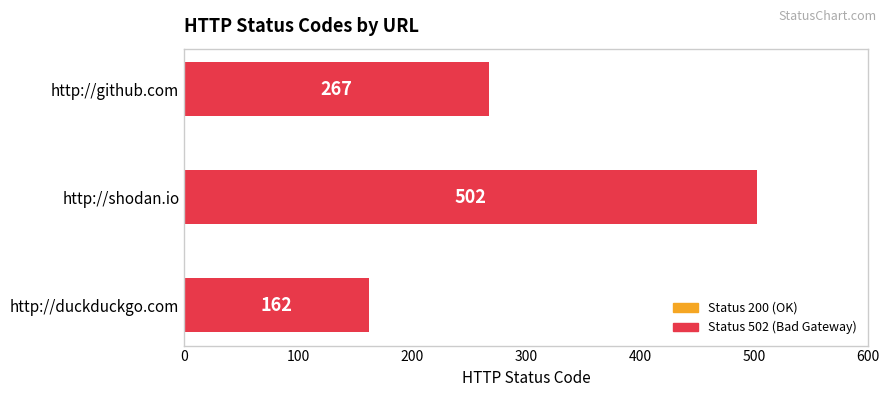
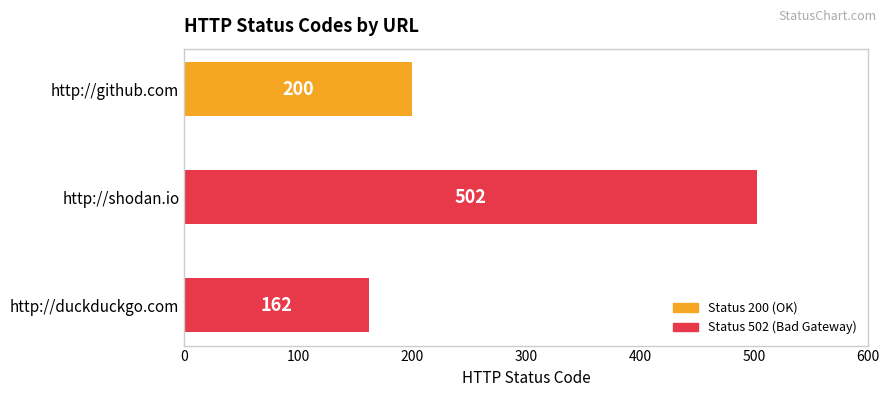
http://github.com: 267 -> 200
